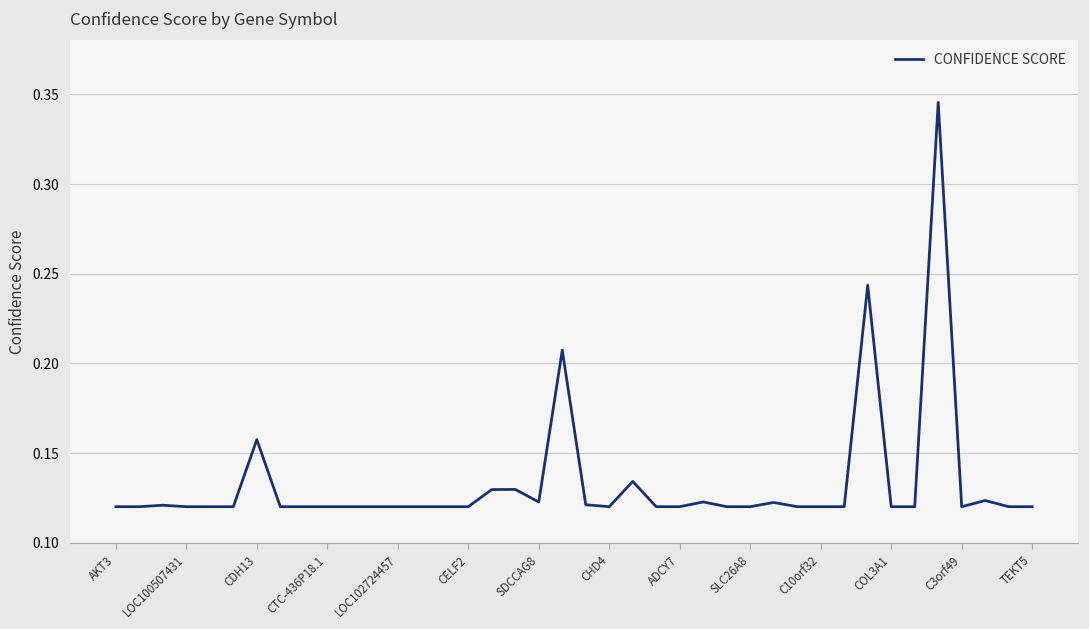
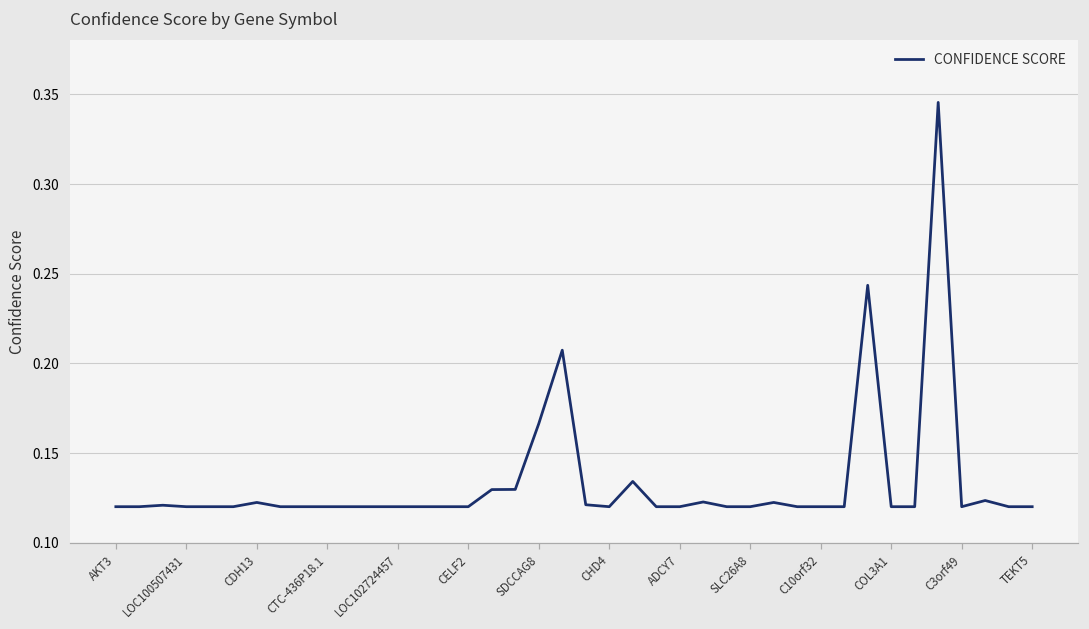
CDH13: 0.157 -> 0.122
SDCCAG8: 0.123 -> 0.166
